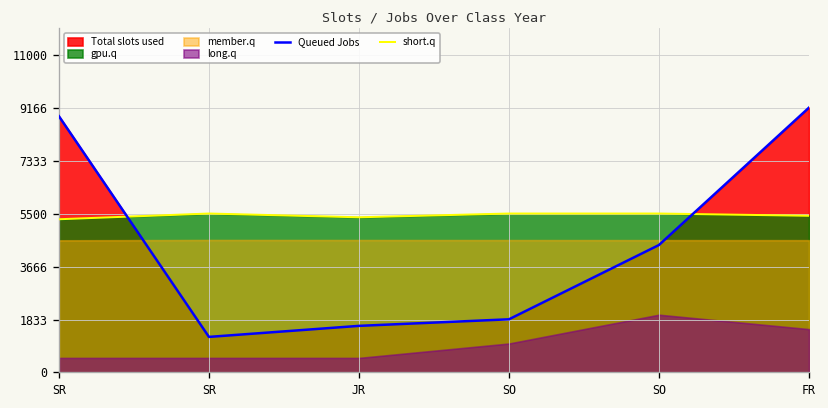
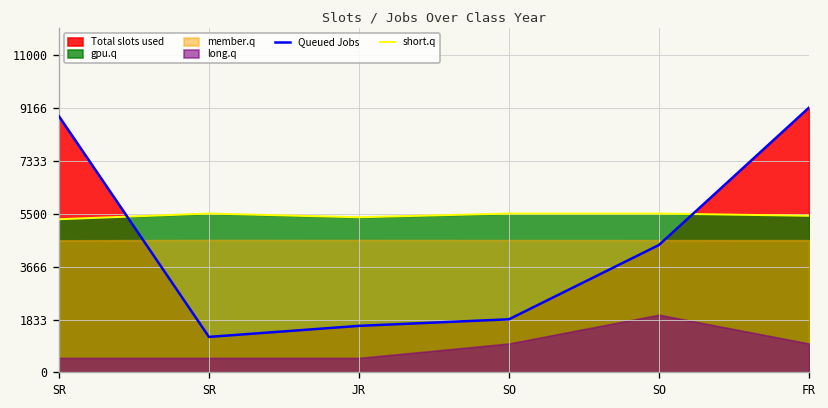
long.q, FR: 1500 -> 1000
